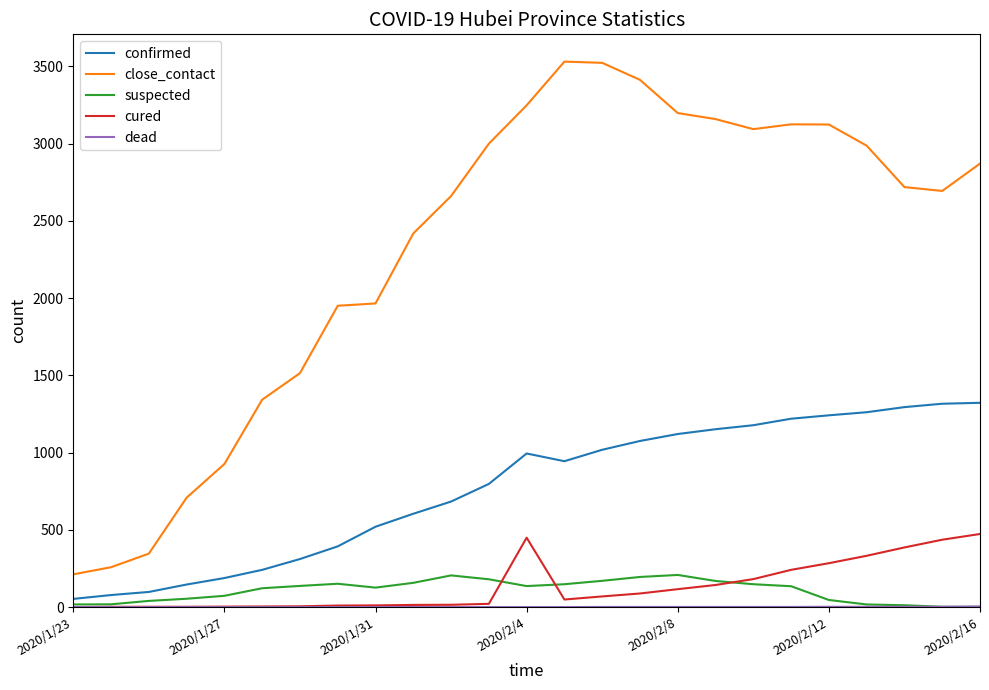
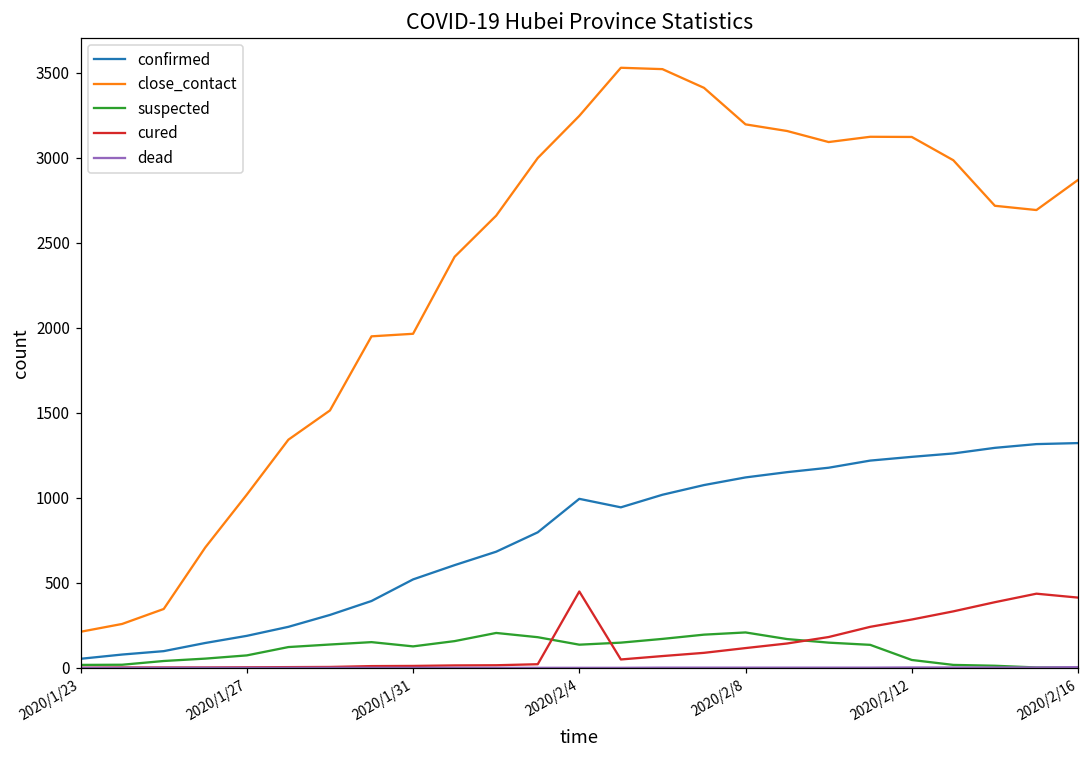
close_contact, 2020/1/27: 930 -> 1020
cured, 2020/2/16: 470 -> 410
